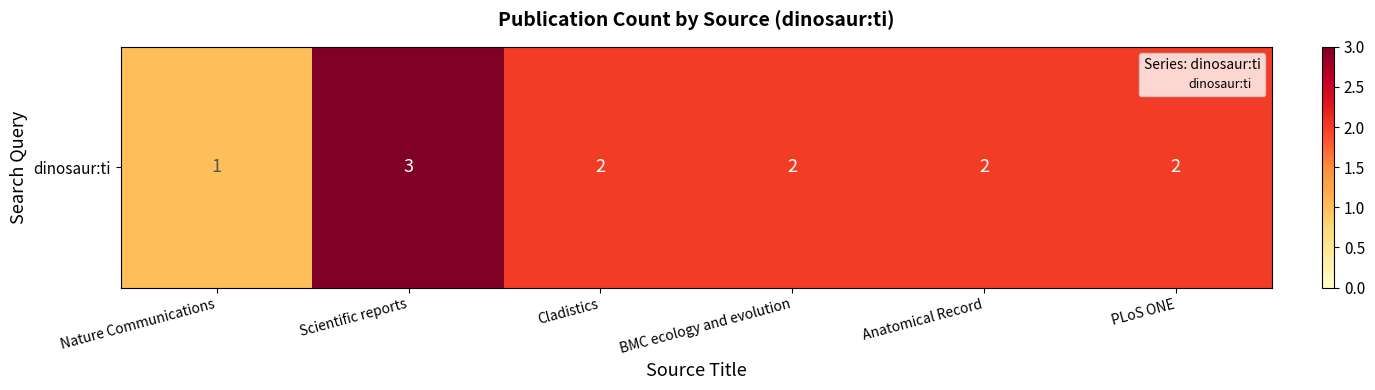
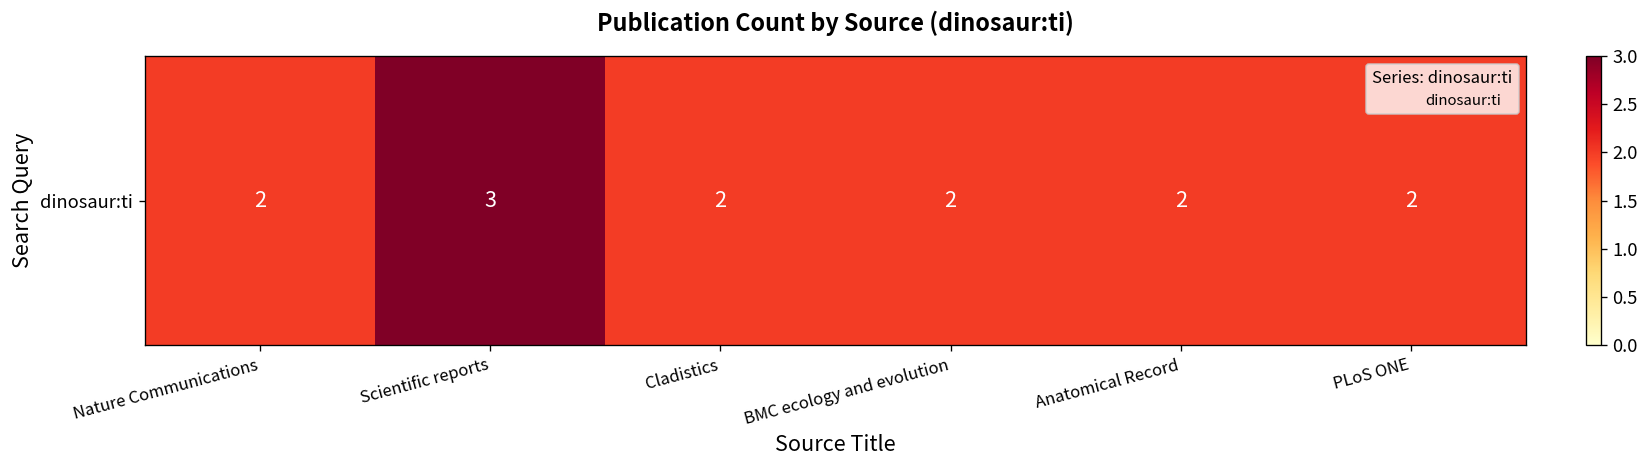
dinosaur:ti, Nature Communications: 1 -> 2
